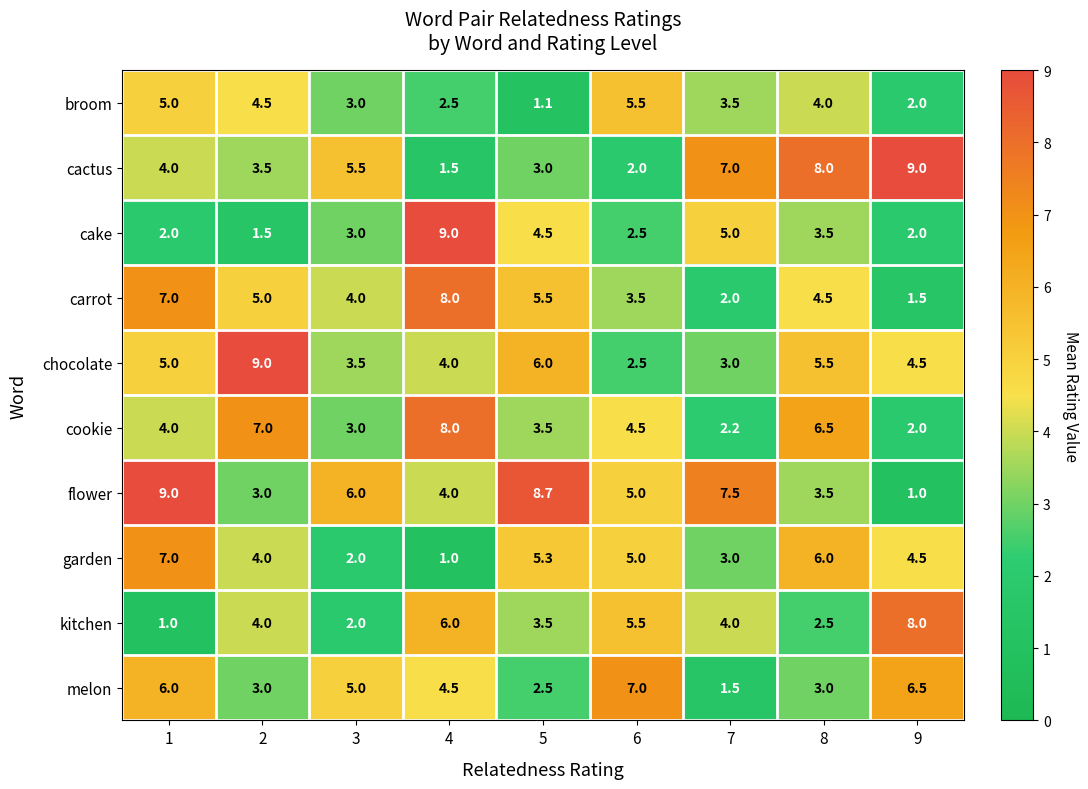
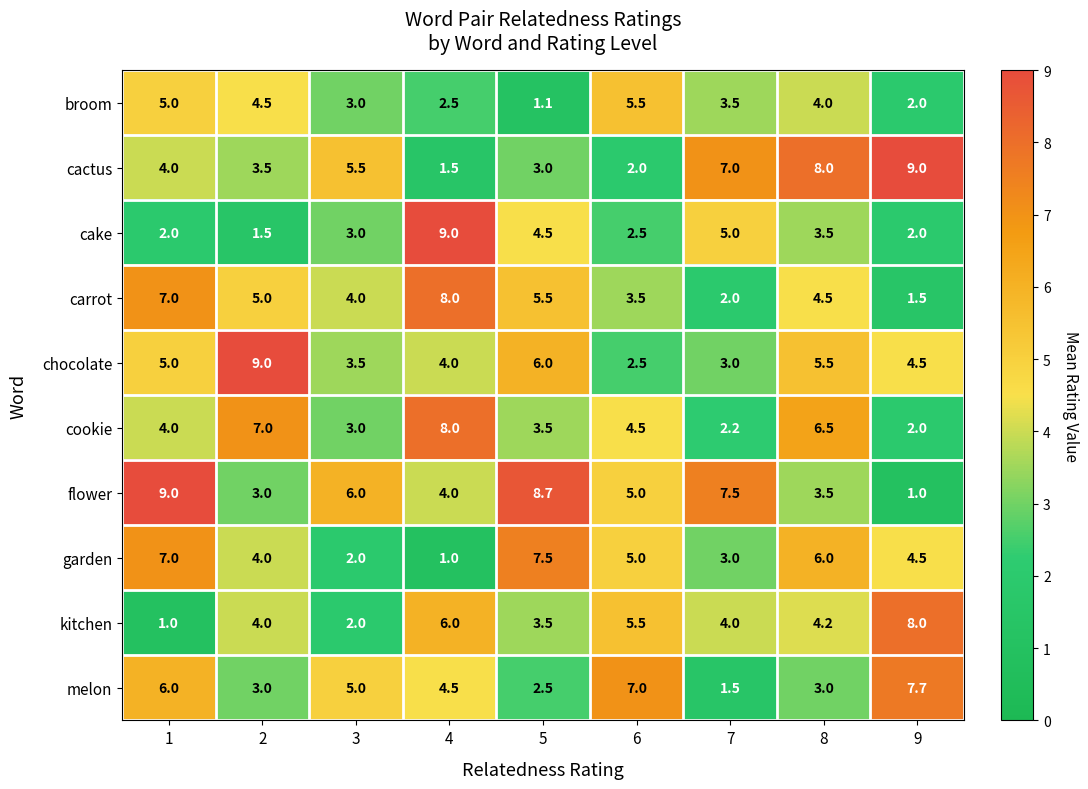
garden, 5: 5.3 -> 7.5
kitchen, 8: 2.5 -> 4.2
melon, 9: 6.5 -> 7.7
